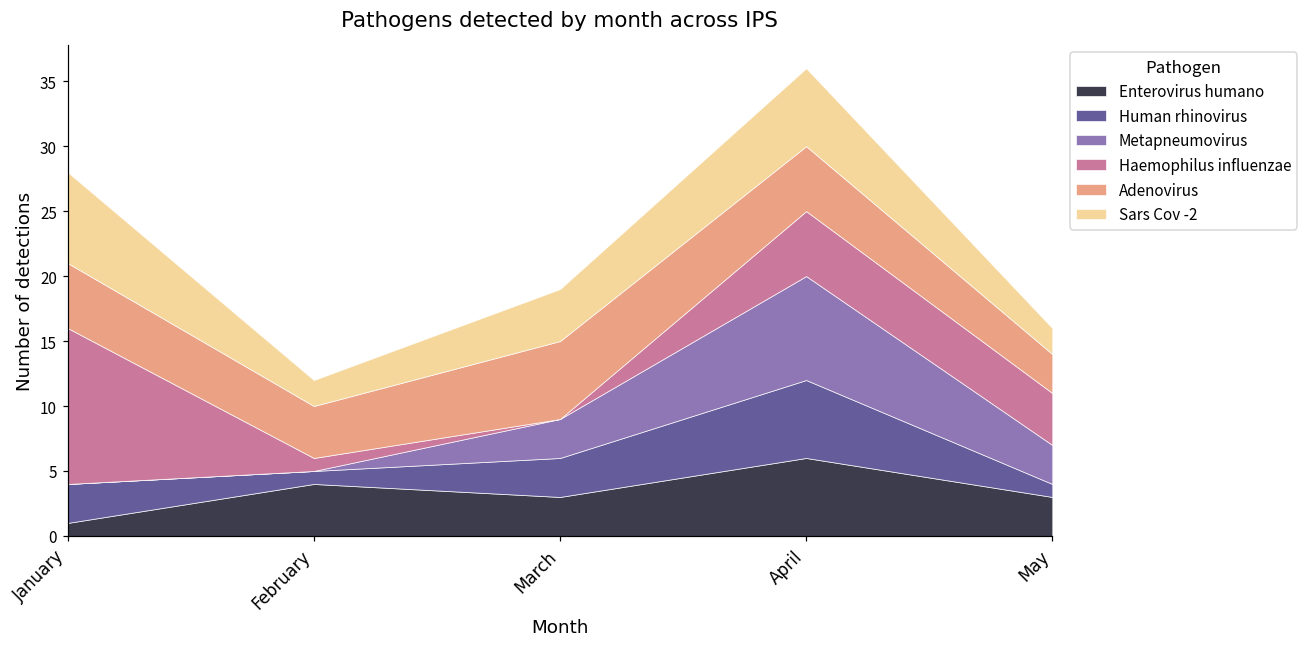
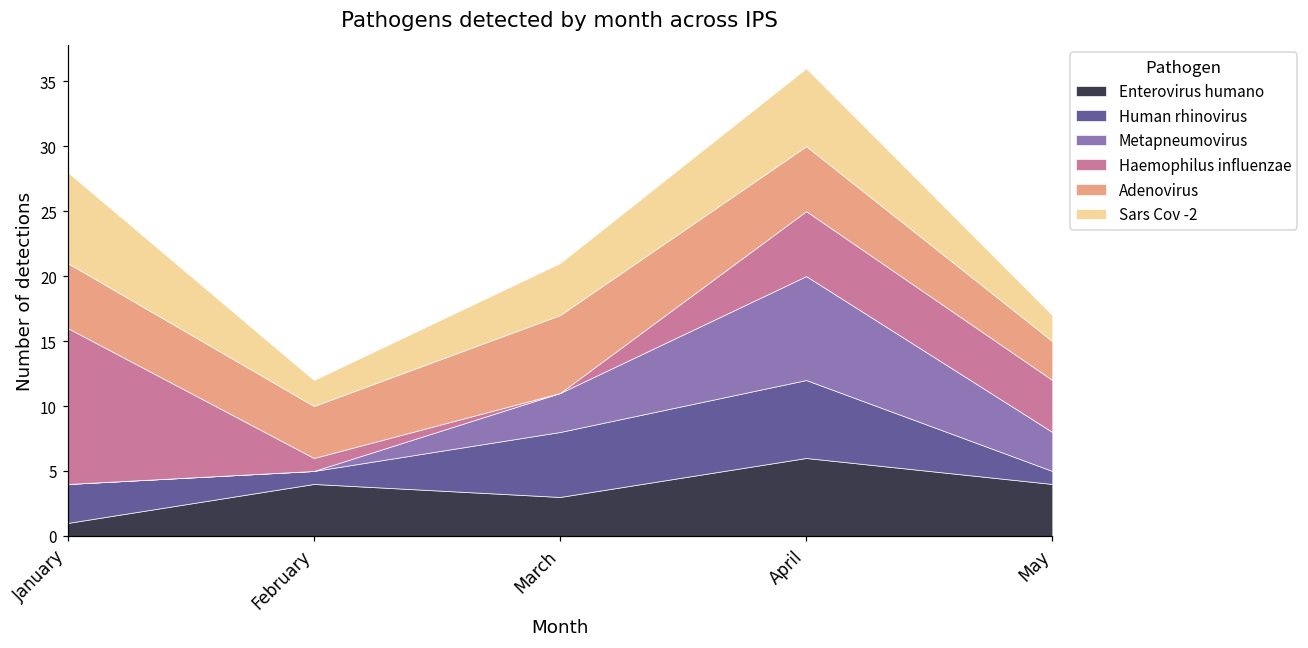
Human rhinovirus, March: 3 -> 5
Enterovirus humano, May: 3 -> 4
